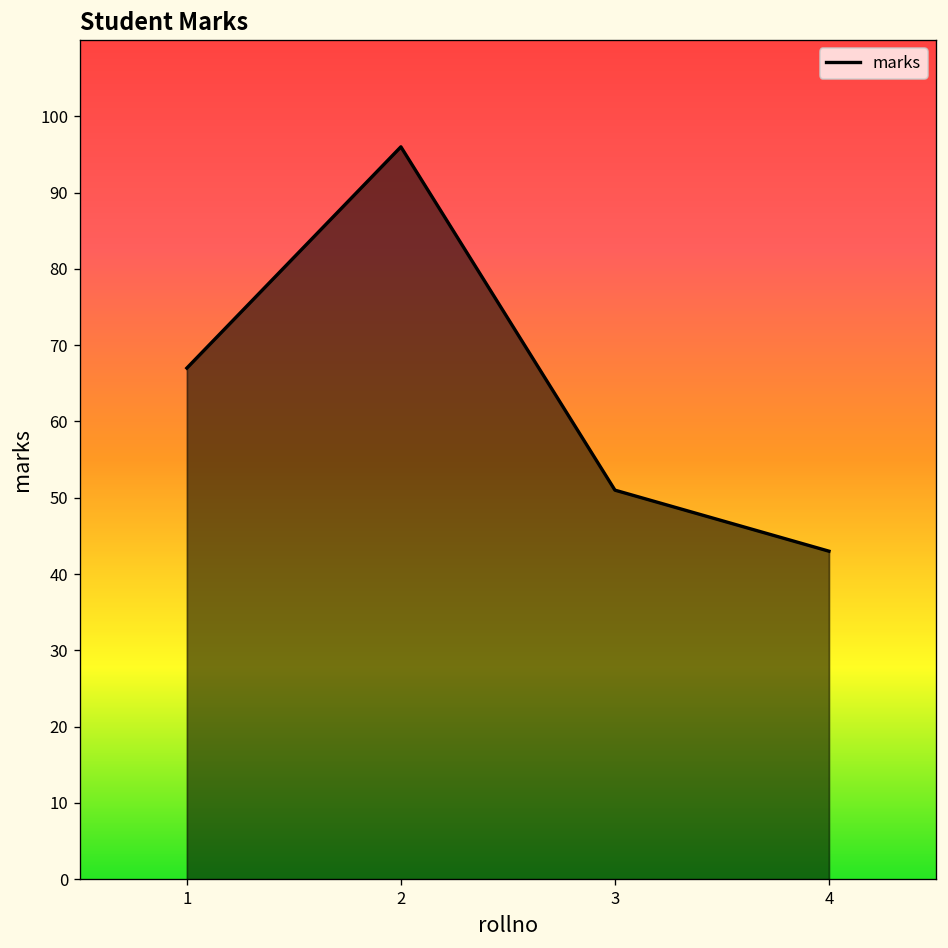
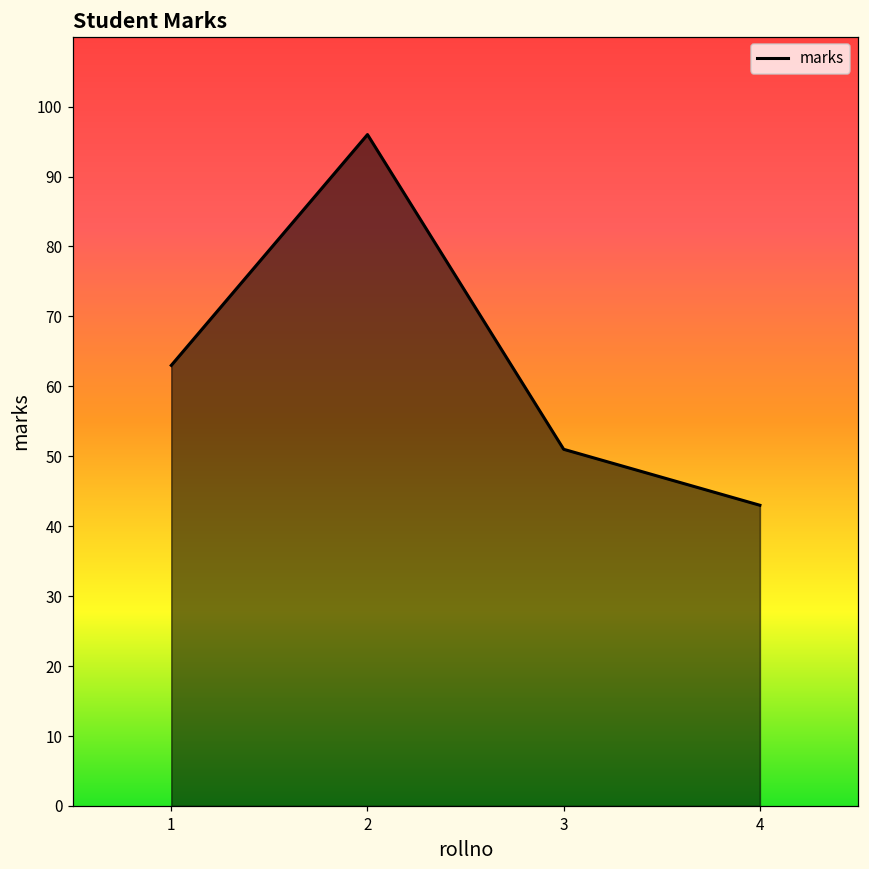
1: 67 -> 63
